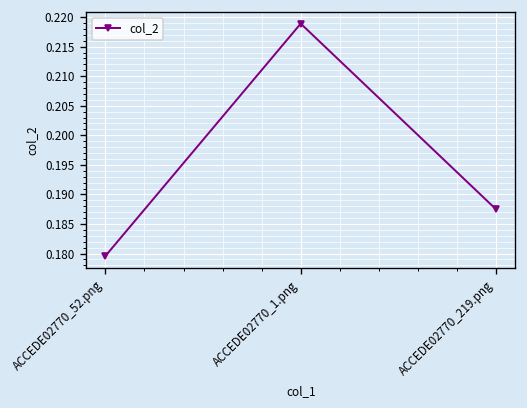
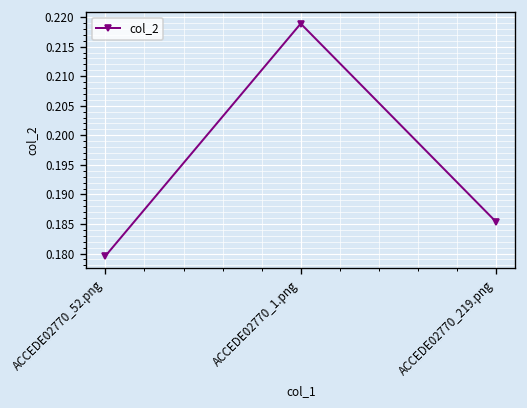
ACCEDE02770_219.png: 0.187 -> 0.185
